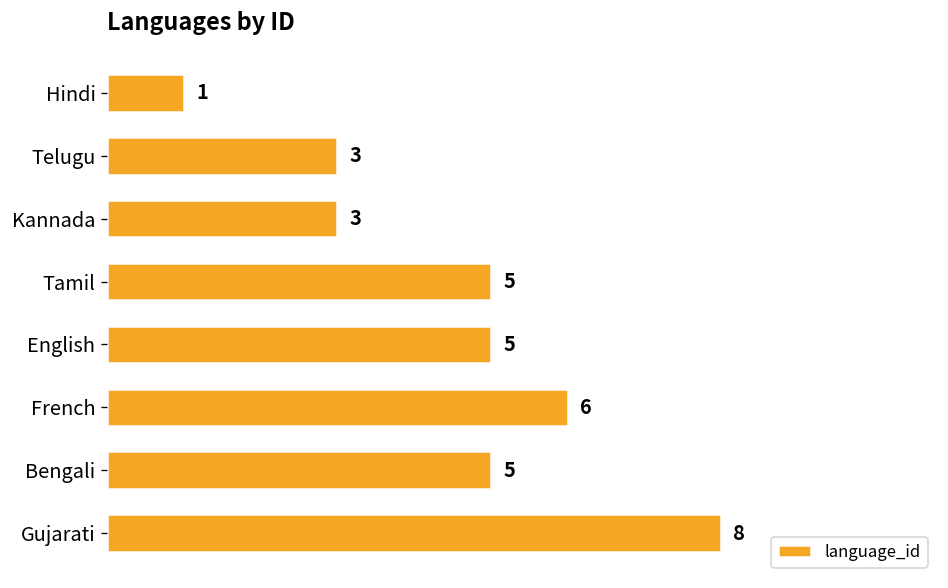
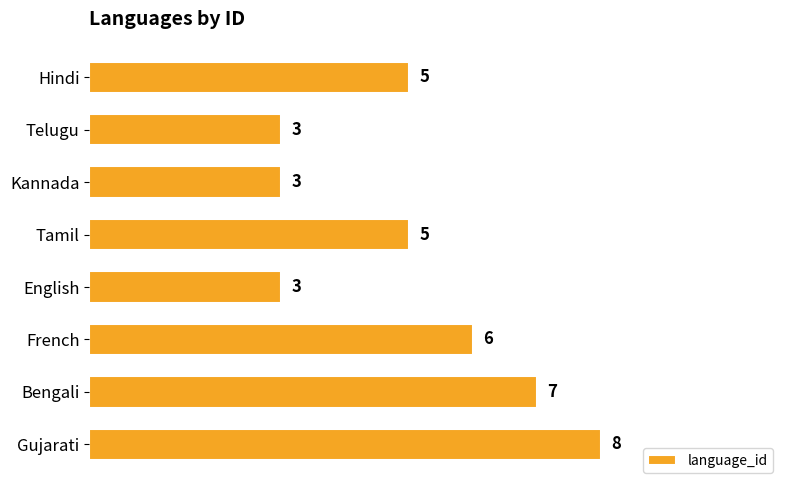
Hindi: 1 -> 5
English: 5 -> 3
Bengali: 5 -> 7
